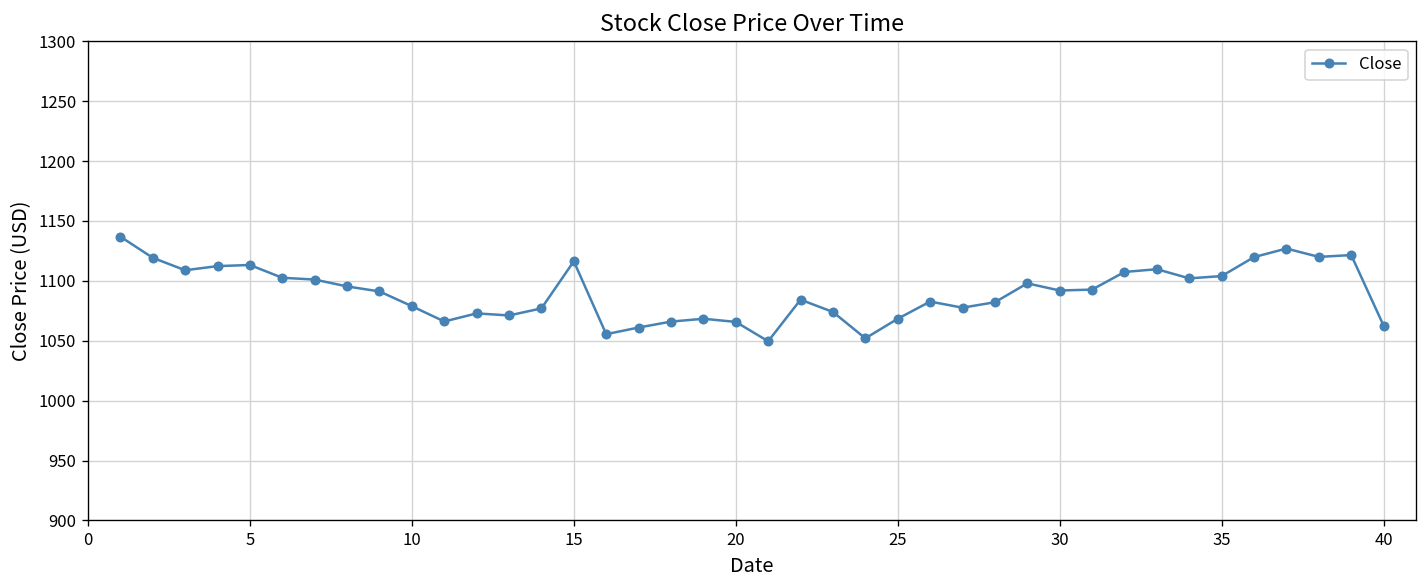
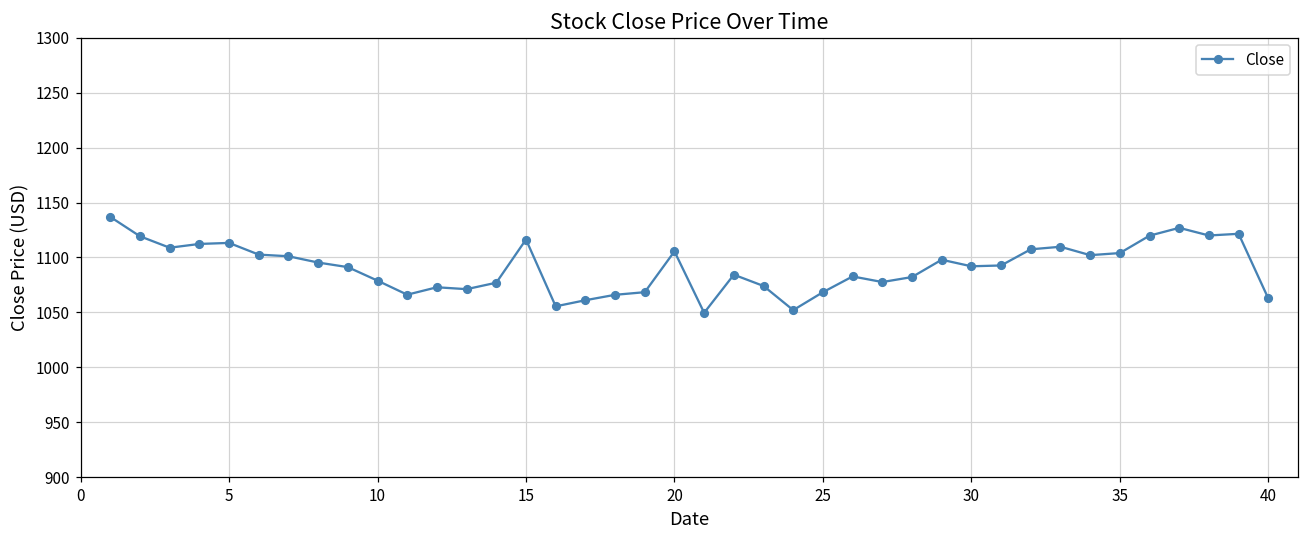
20: 1070 -> 1110
